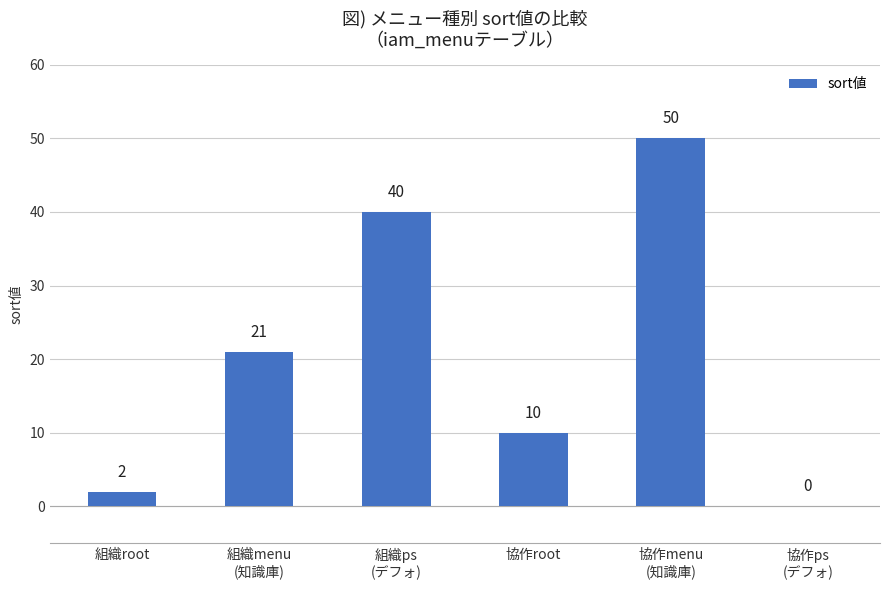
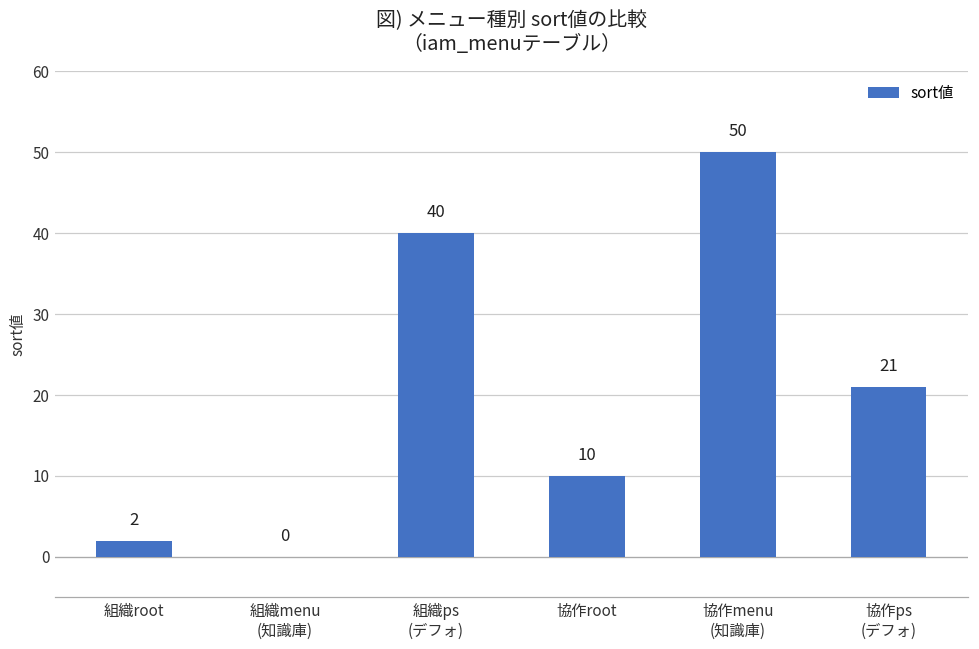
組織menu (知識庫): 21 -> 0
協作ps (デフォ): 0 -> 21
